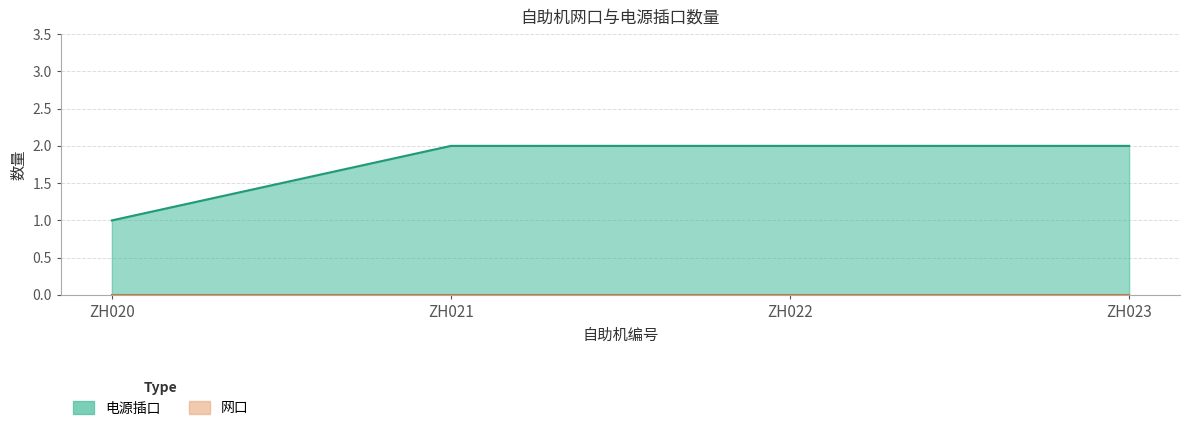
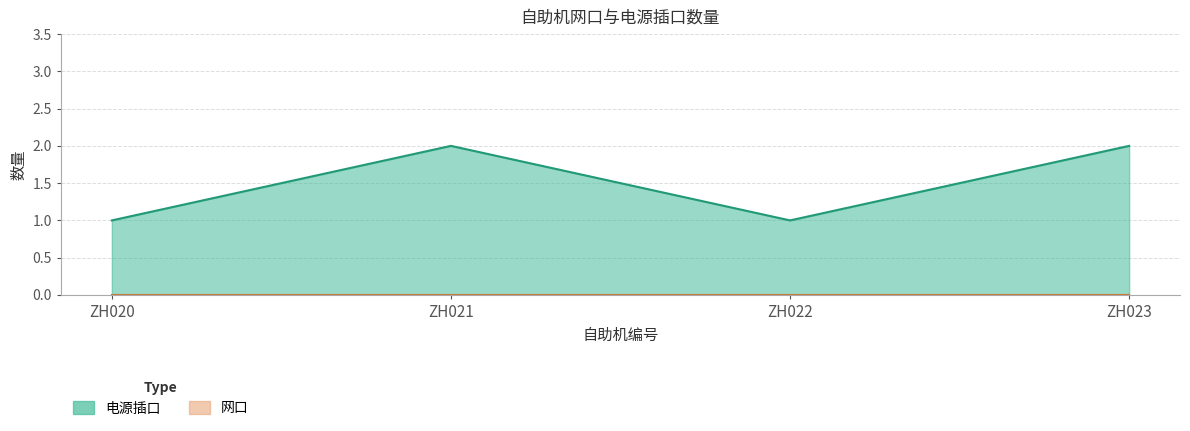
电源插口, ZH022: 2 -> 1
